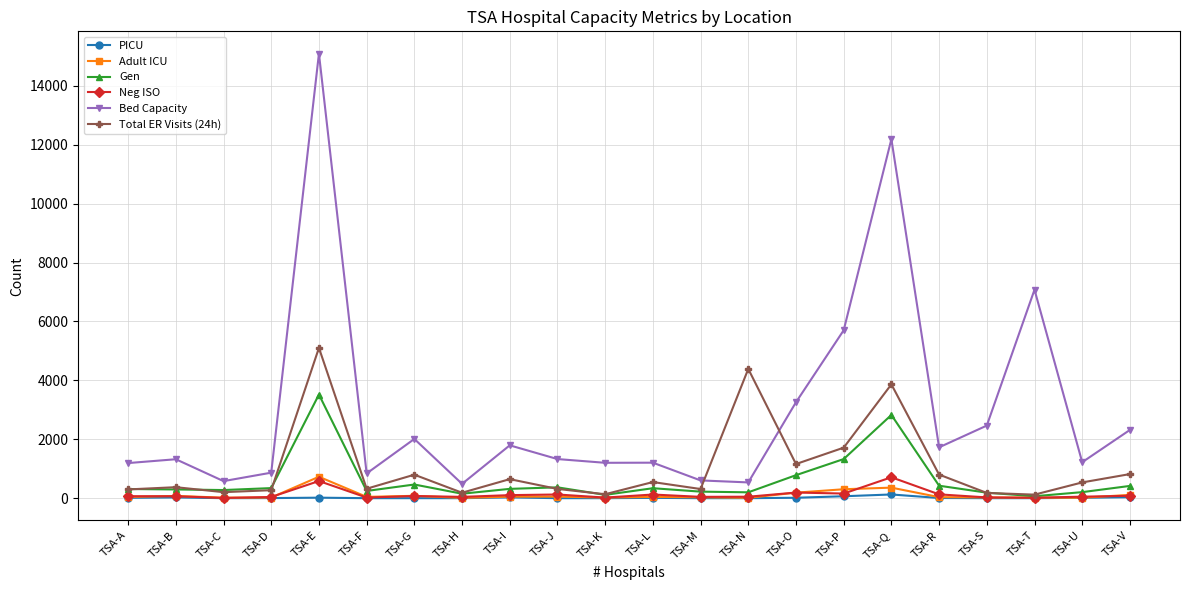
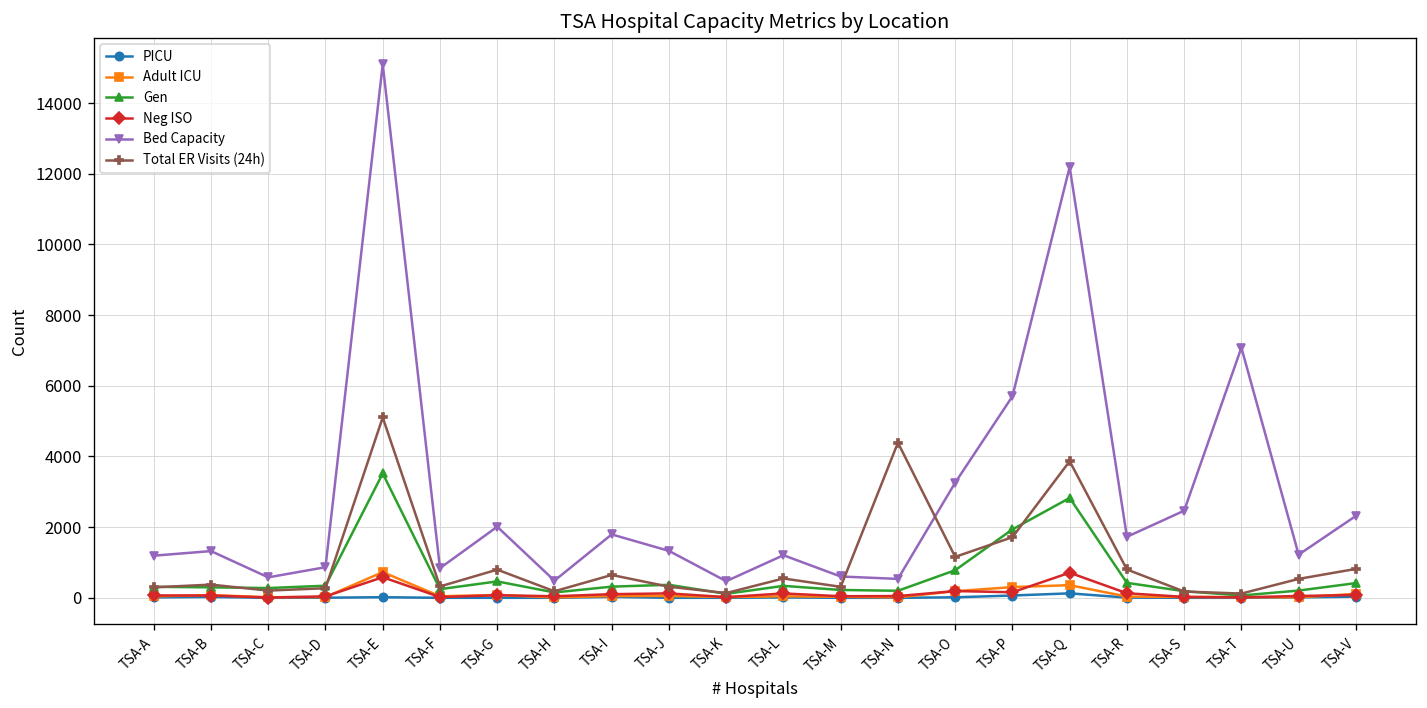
Bed Capacity, TSA-K: 1200 -> 500
Gen, TSA-P: 1300 -> 1900
